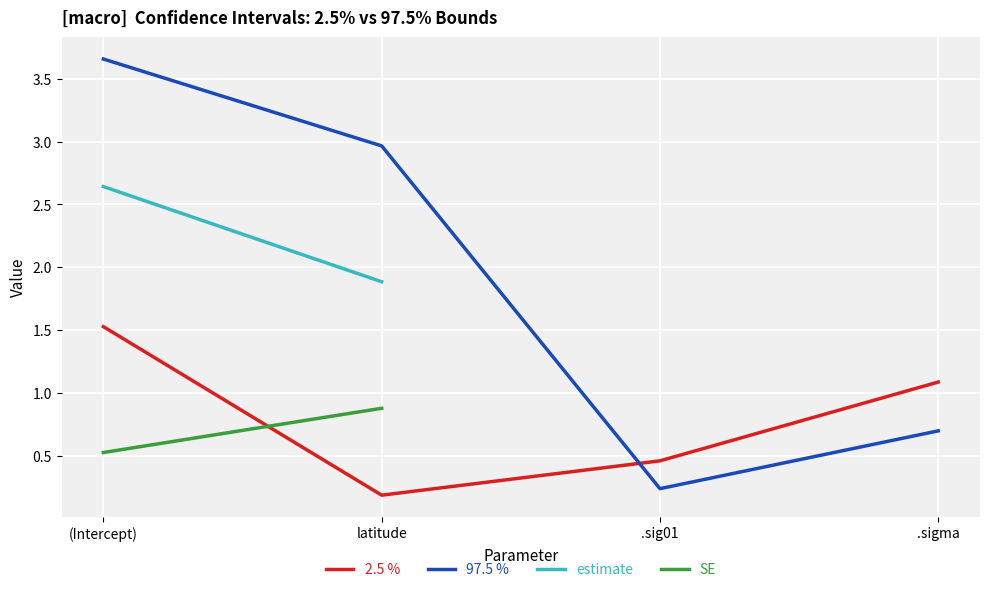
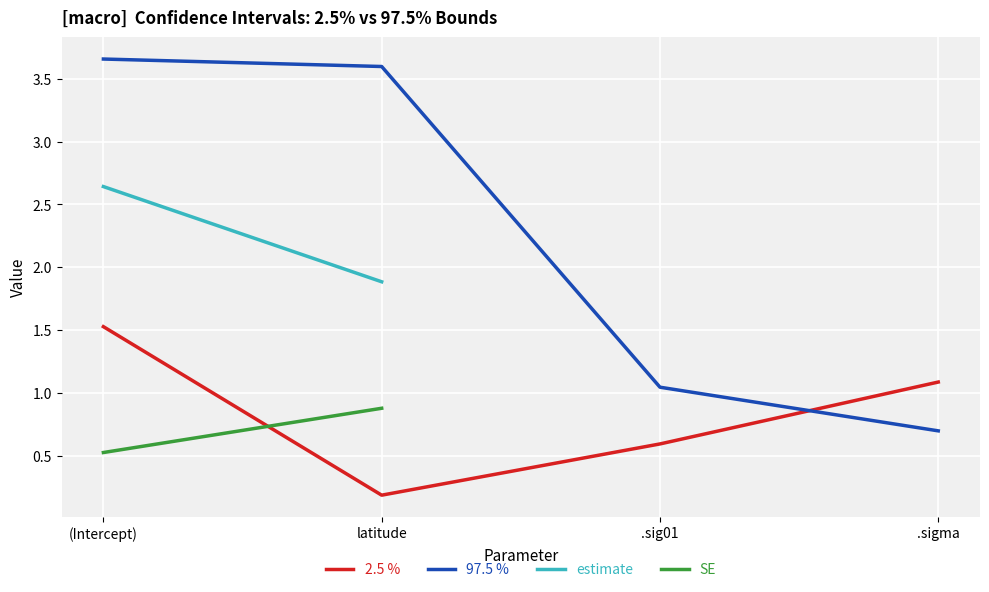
97.5 %, latitude: 2.97 -> 3.60
2.5 %, .sig01: 0.46 -> 0.59
97.5 %, .sig01: 0.24 -> 1.04
